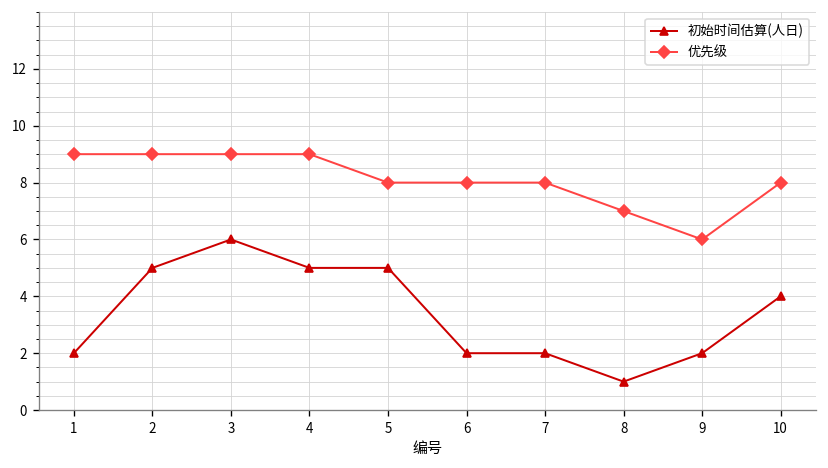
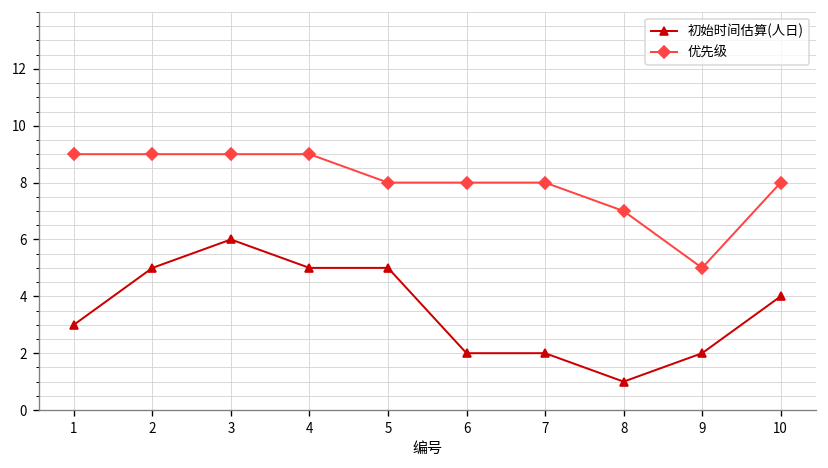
初始时间估算(人日), 1: 2 -> 3
优先级, 9: 6 -> 5
